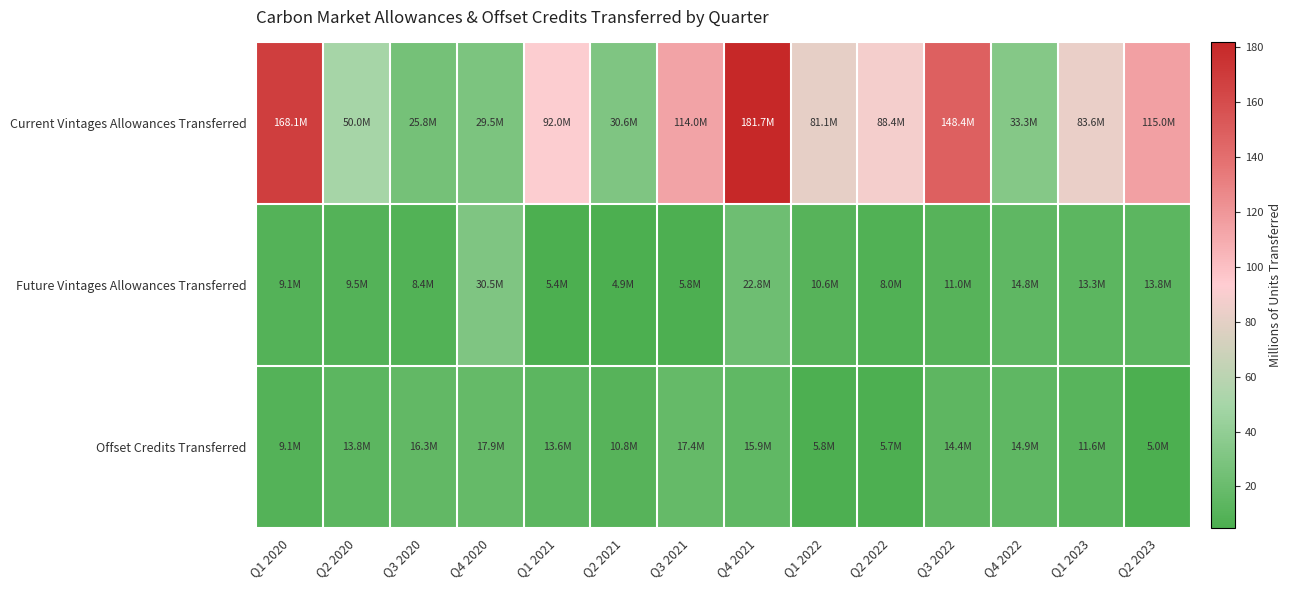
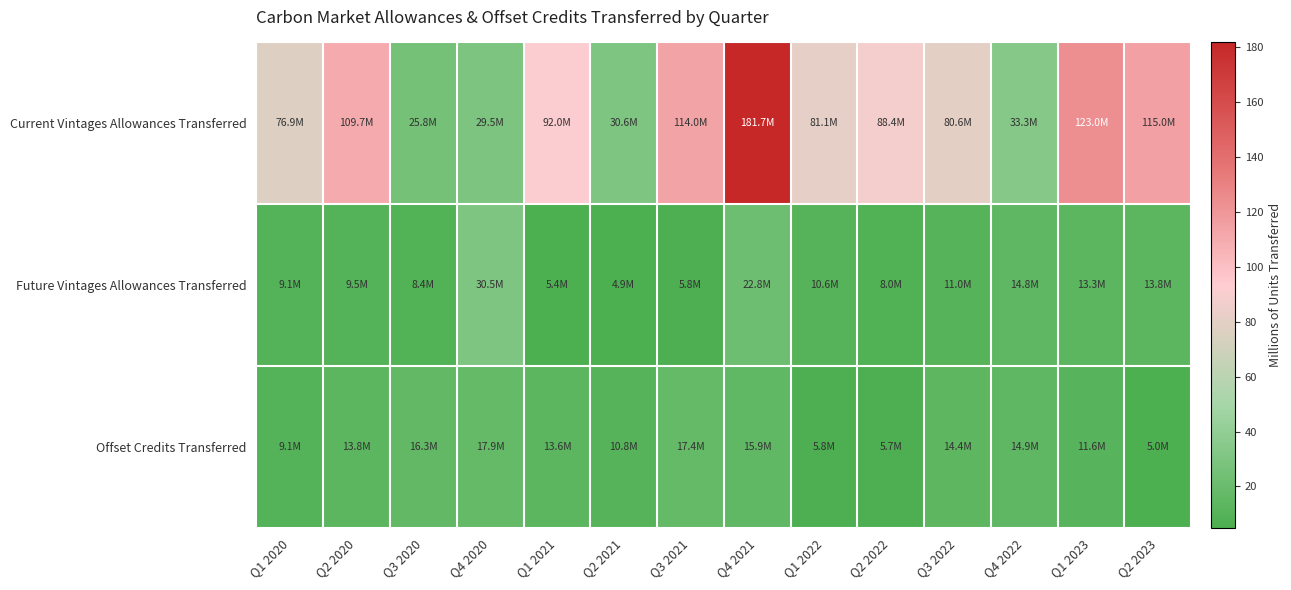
Current Vintages Allowances Transferred, Q1 2020: 168.1M -> 76.9M
Current Vintages Allowances Transferred, Q2 2020: 50.0M -> 109.7M
Current Vintages Allowances Transferred, Q3 2022: 148.4M -> 80.6M
Current Vintages Allowances Transferred, Q1 2023: 83.6M -> 123.0M
